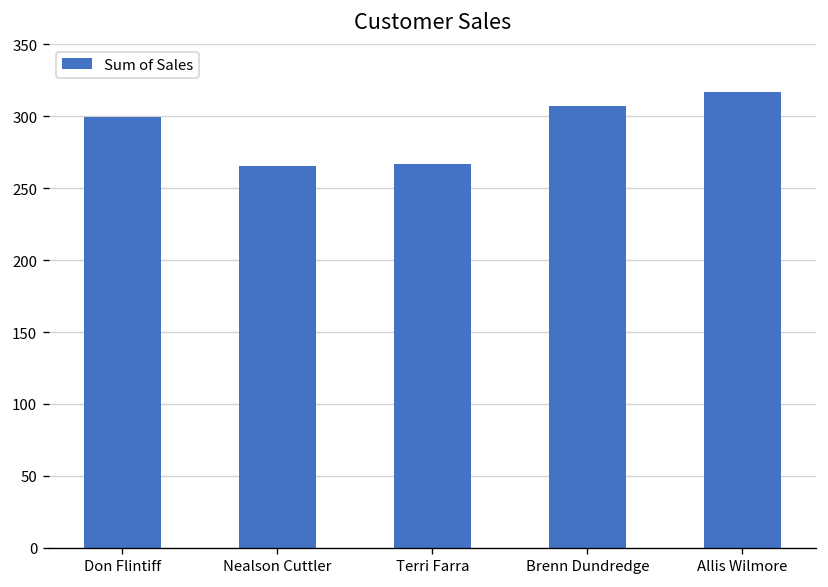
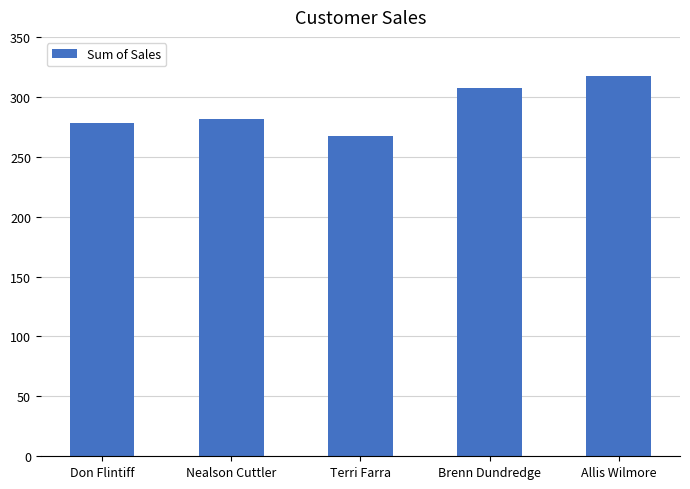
Don Flintiff: 299 -> 278
Nealson Cuttler: 265 -> 282
